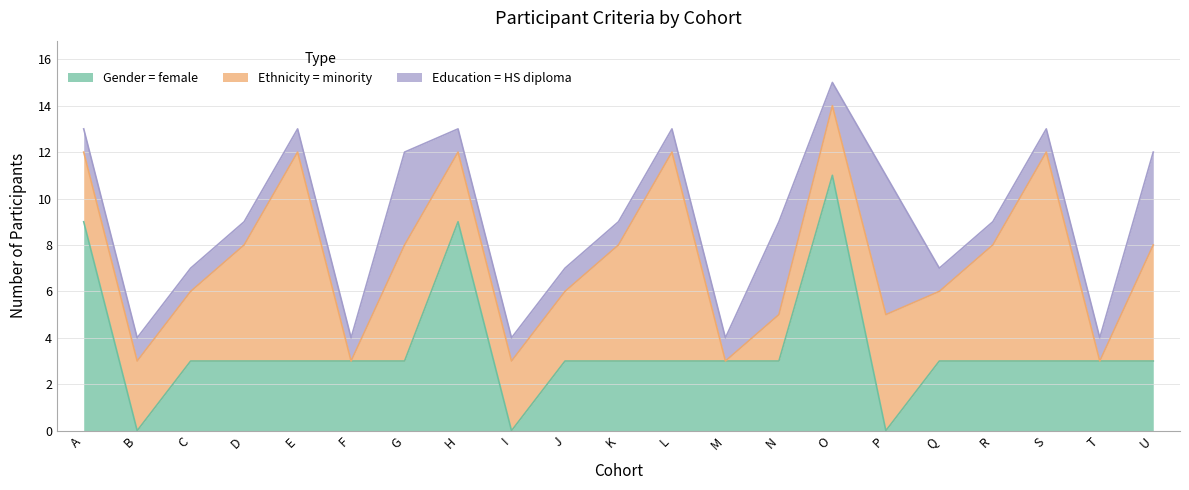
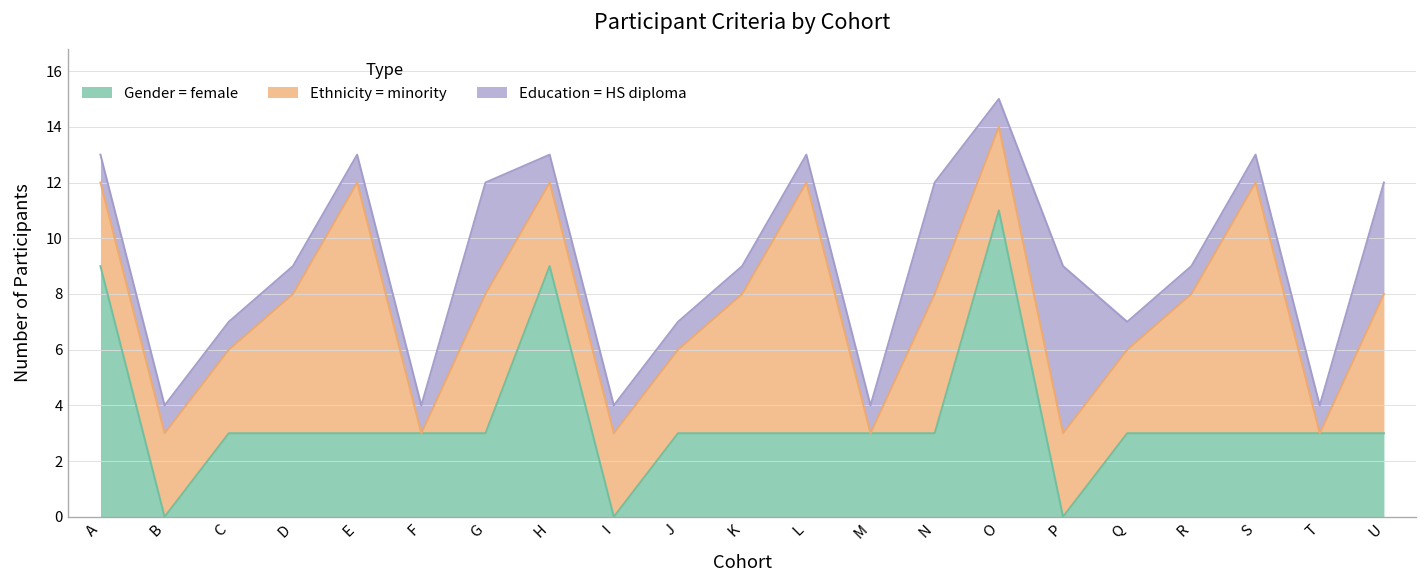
Ethnicity = minority, N: 2 -> 5
Ethnicity = minority, P: 5 -> 3
